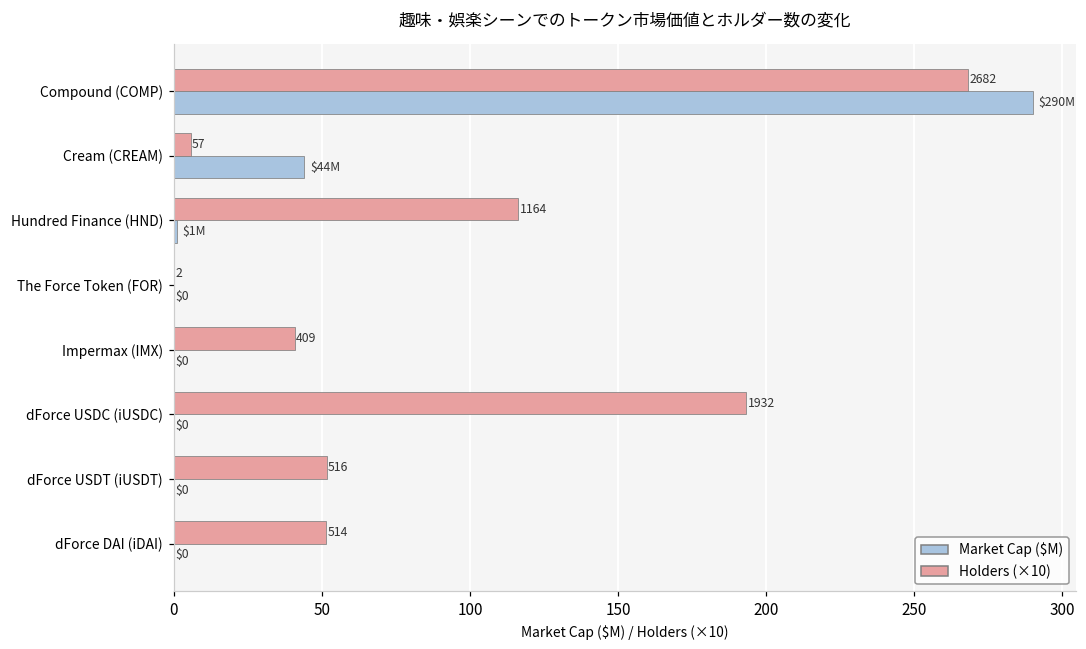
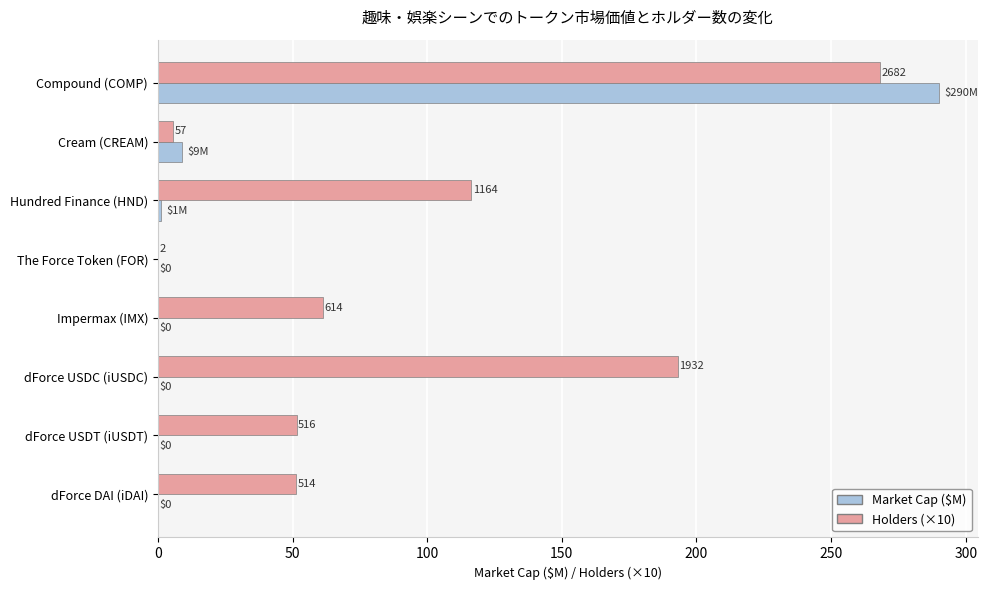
Market Cap ($M), Cream (CREAM): $44M -> $9M
Holders (×10), Impermax (IMX): 409 -> 614
